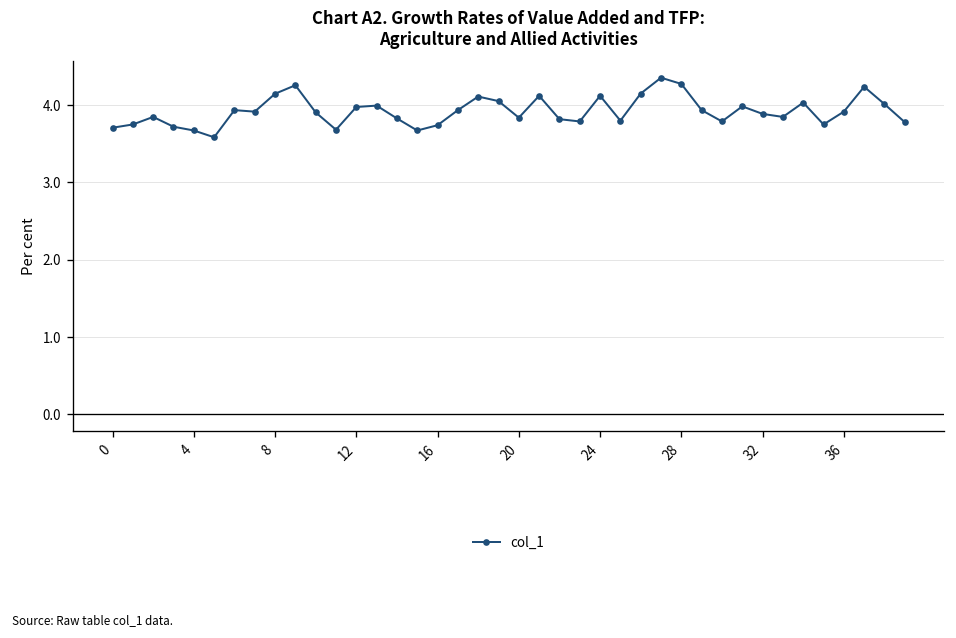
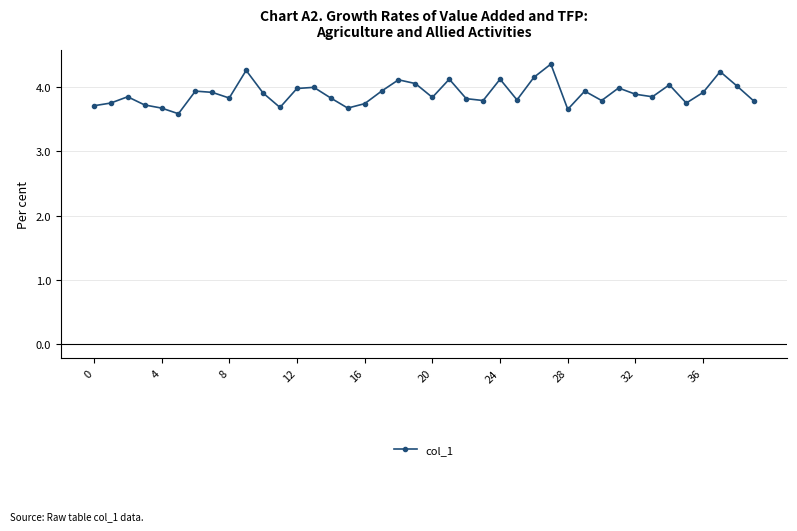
8: 4.1 -> 3.8
28: 4.3 -> 3.7
